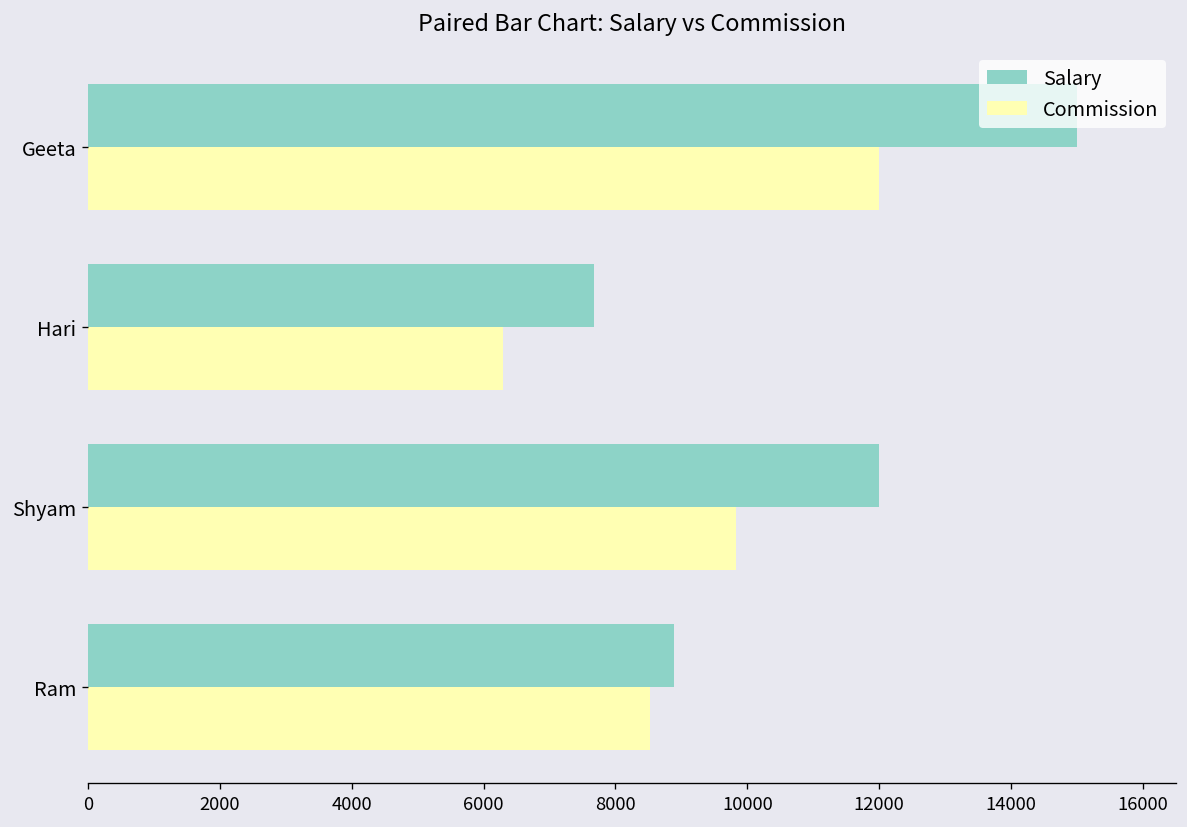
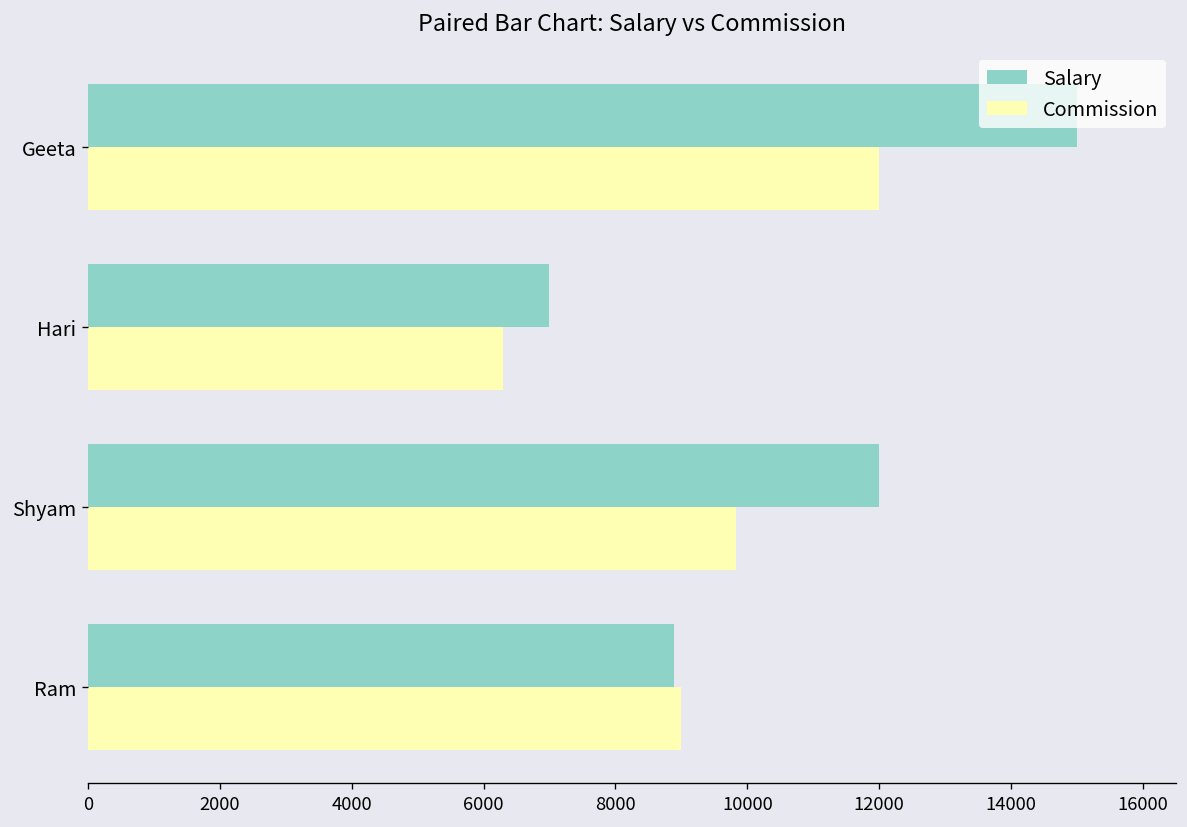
Salary, Hari: 7700 -> 7000
Commission, Ram: 8500 -> 9000
